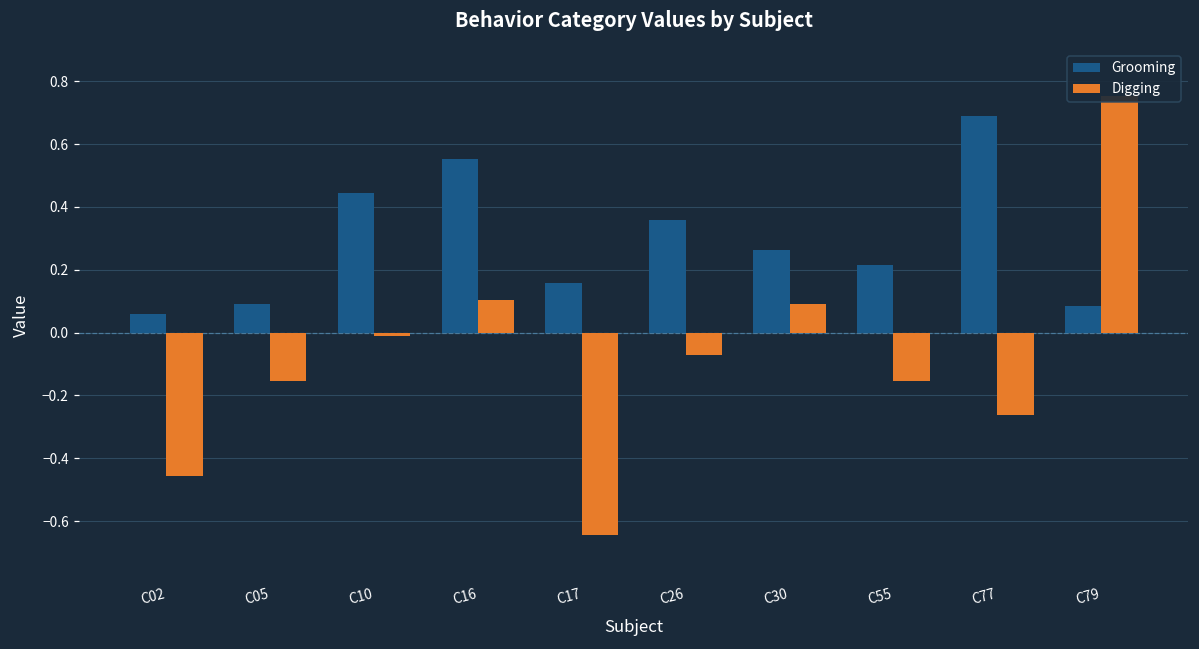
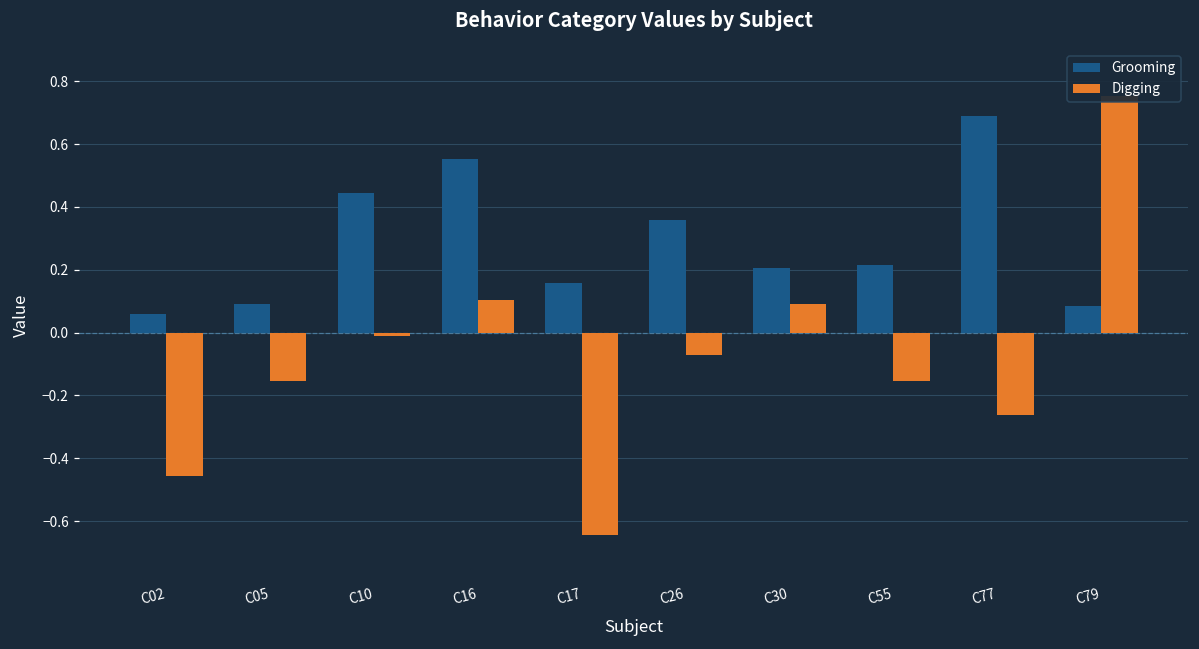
Grooming, C30: 0.26 -> 0.20
